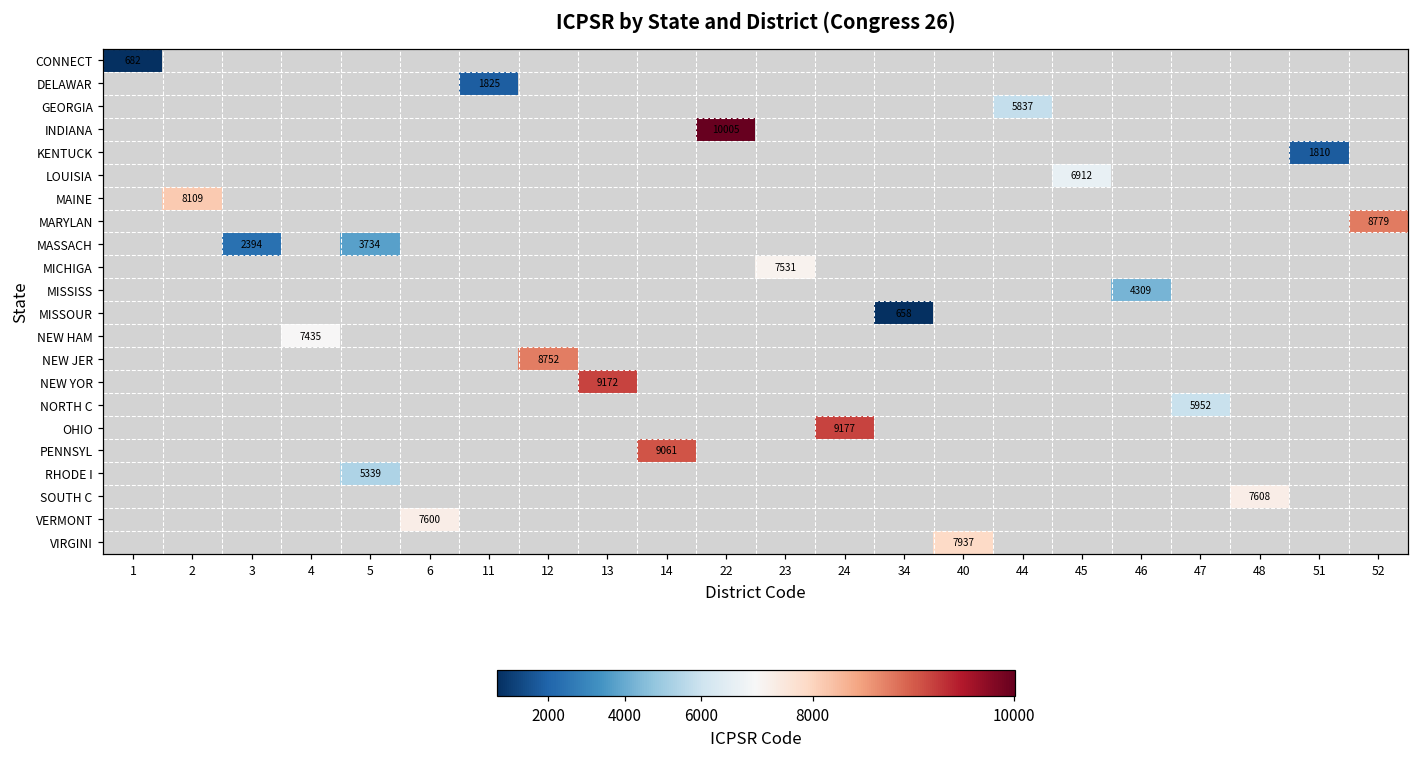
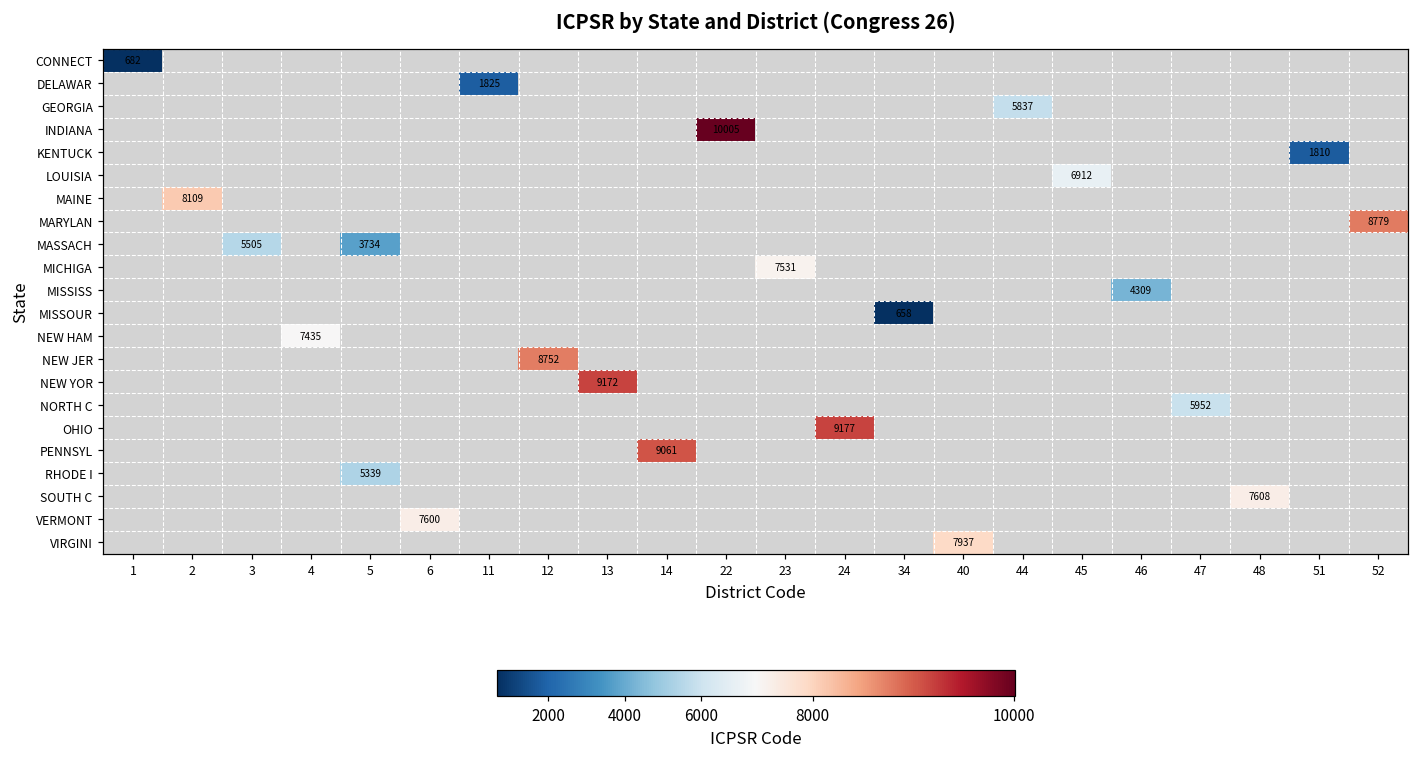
MASSACH, 3: 2394 -> 5505
